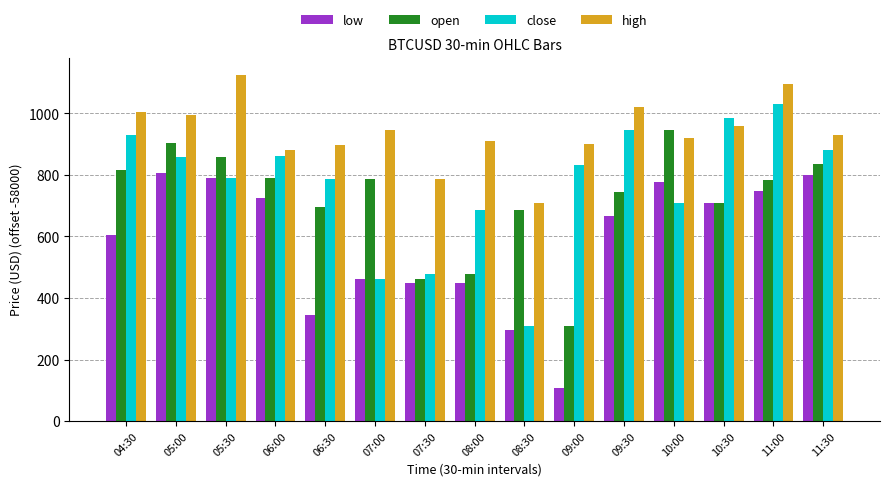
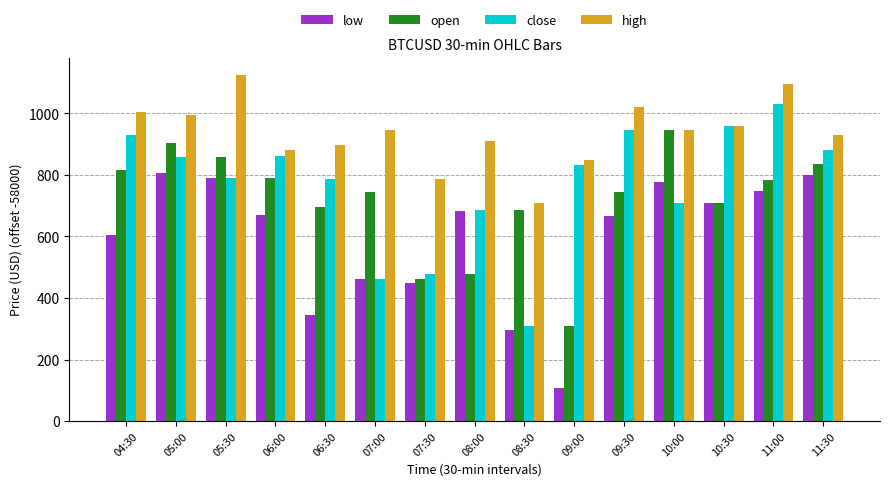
low, 06:00: 720 -> 670
open, 07:00: 790 -> 740
low, 08:00: 450 -> 680
high, 09:00: 900 -> 850
high, 10:00: 920 -> 950
close, 10:30: 990 -> 960
